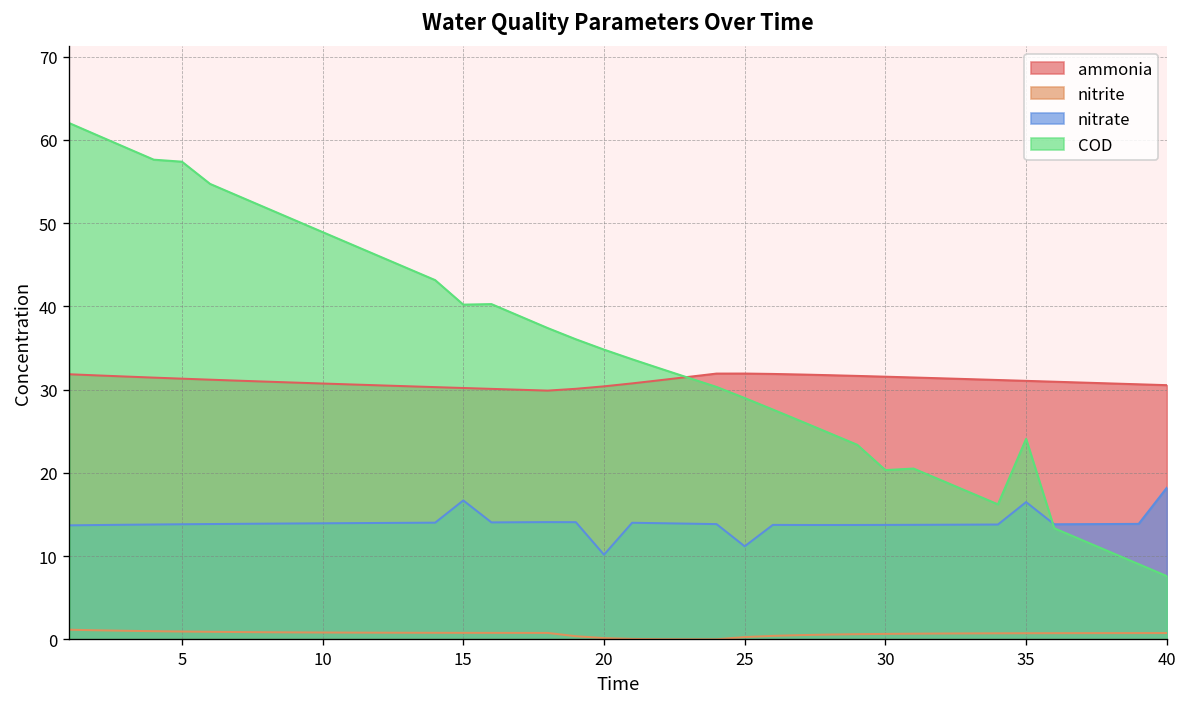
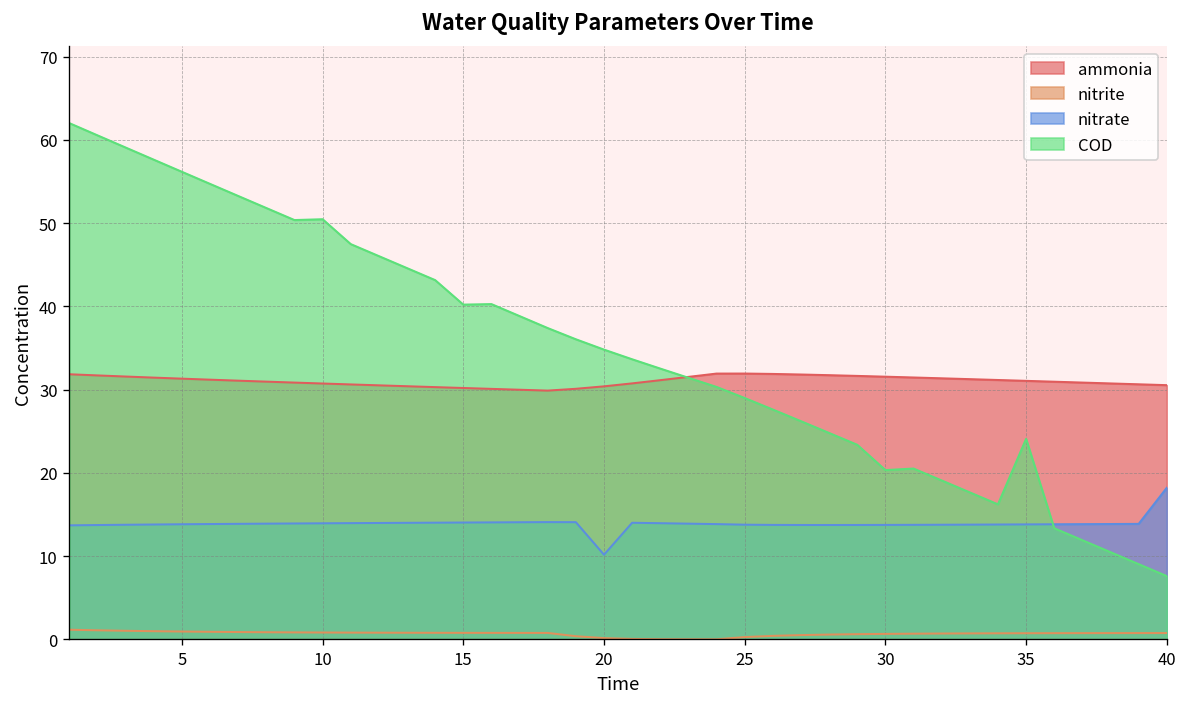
COD, 5: 57 -> 56
COD, 10: 49 -> 50
nitrate, 15: 17 -> 14
nitrate, 25: 11 -> 14
nitrate, 35: 17 -> 14
